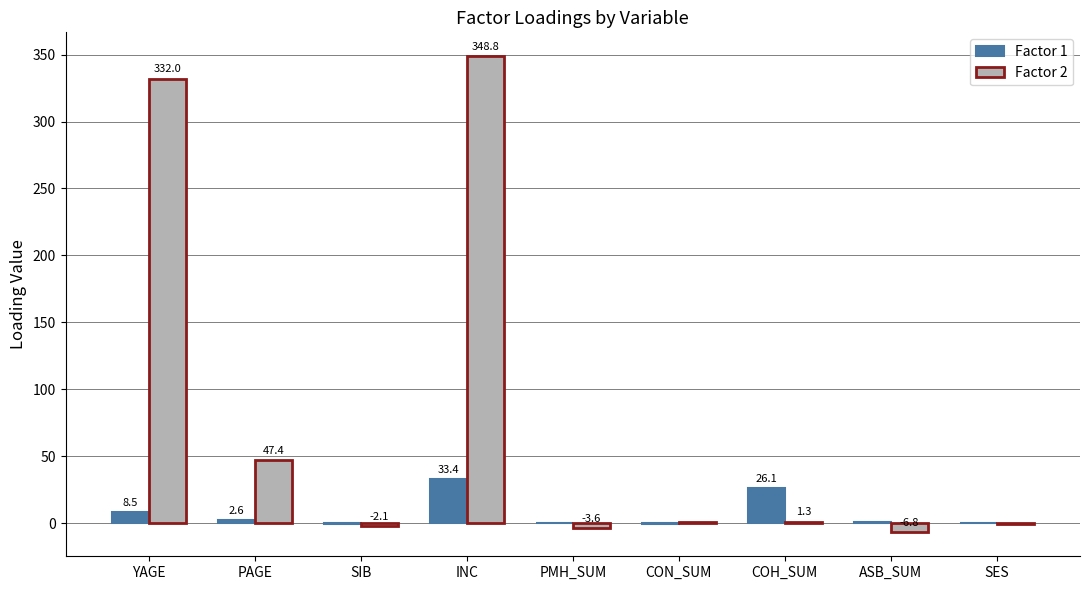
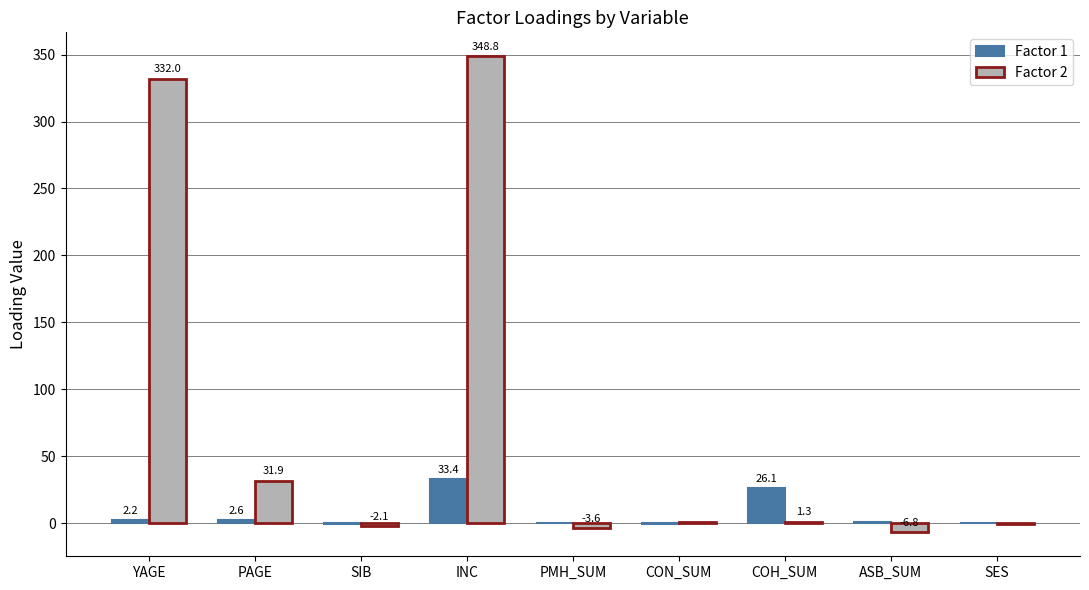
Factor 1, YAGE: 8.5 -> 2.2
Factor 2, PAGE: 47.4 -> 31.9
